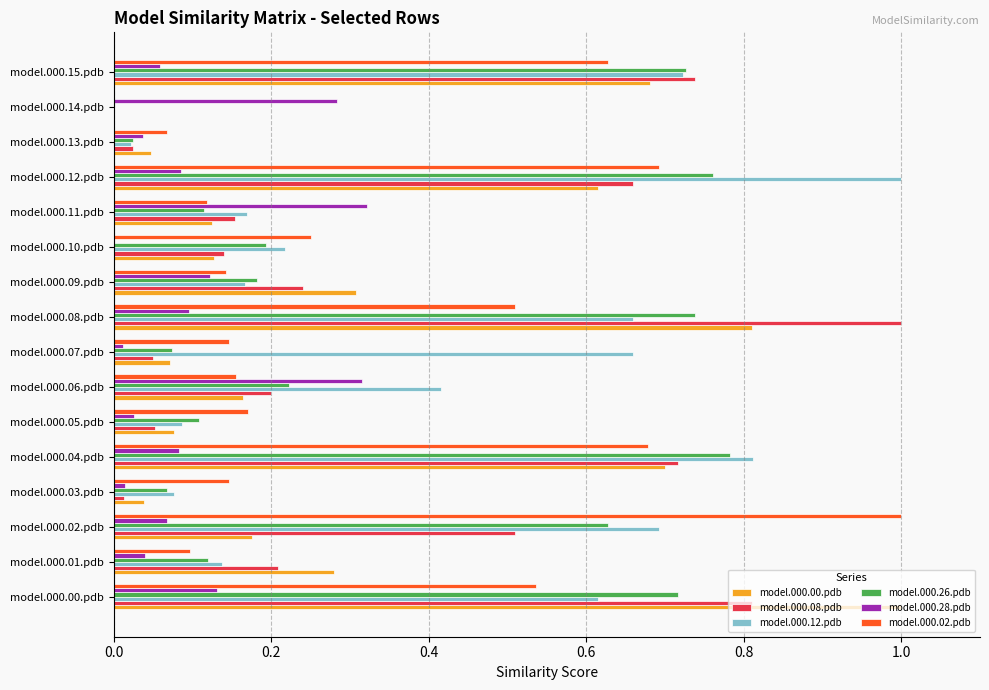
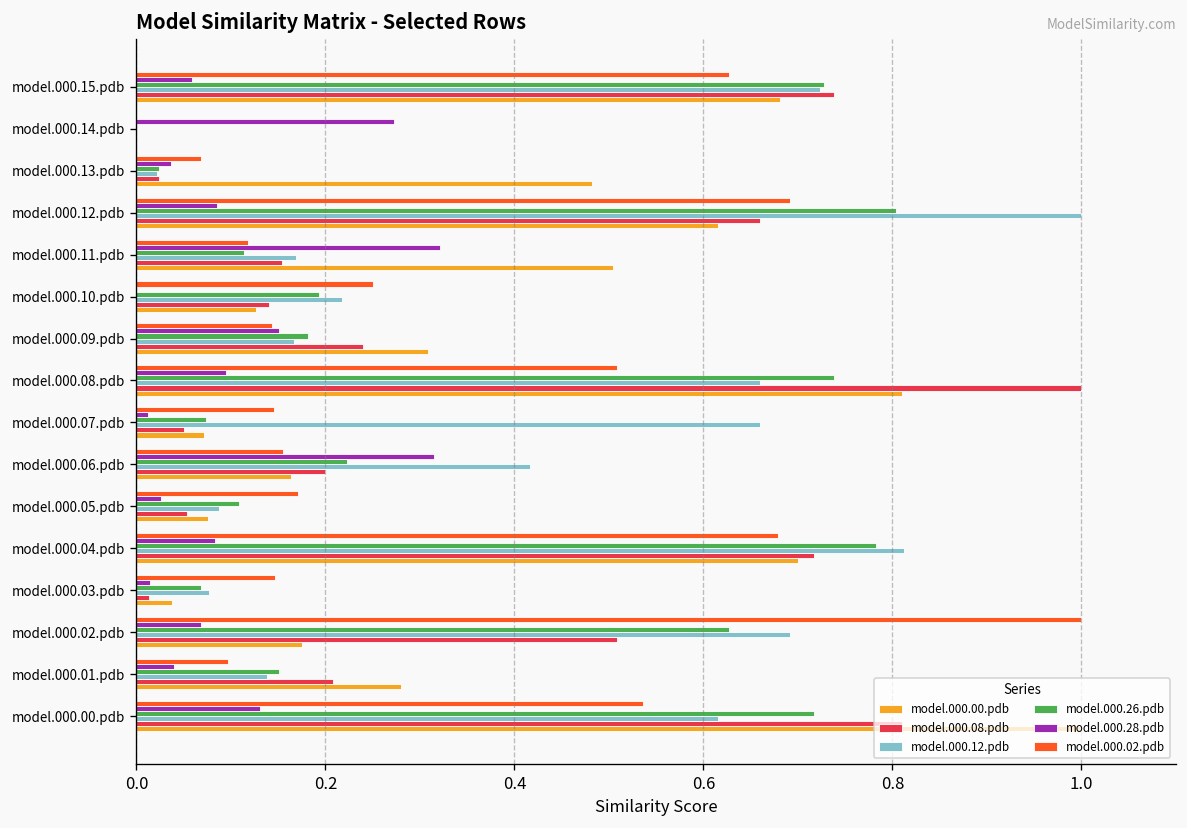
model.000.28.pdb, model.000.14.pdb: 0.28 -> 0.27
model.000.00.pdb, model.000.13.pdb: 0.05 -> 0.48
model.000.26.pdb, model.000.12.pdb: 0.76 -> 0.80
model.000.00.pdb, model.000.11.pdb: 0.13 -> 0.50
model.000.28.pdb, model.000.09.pdb: 0.12 -> 0.15
model.000.26.pdb, model.000.01.pdb: 0.12 -> 0.15
